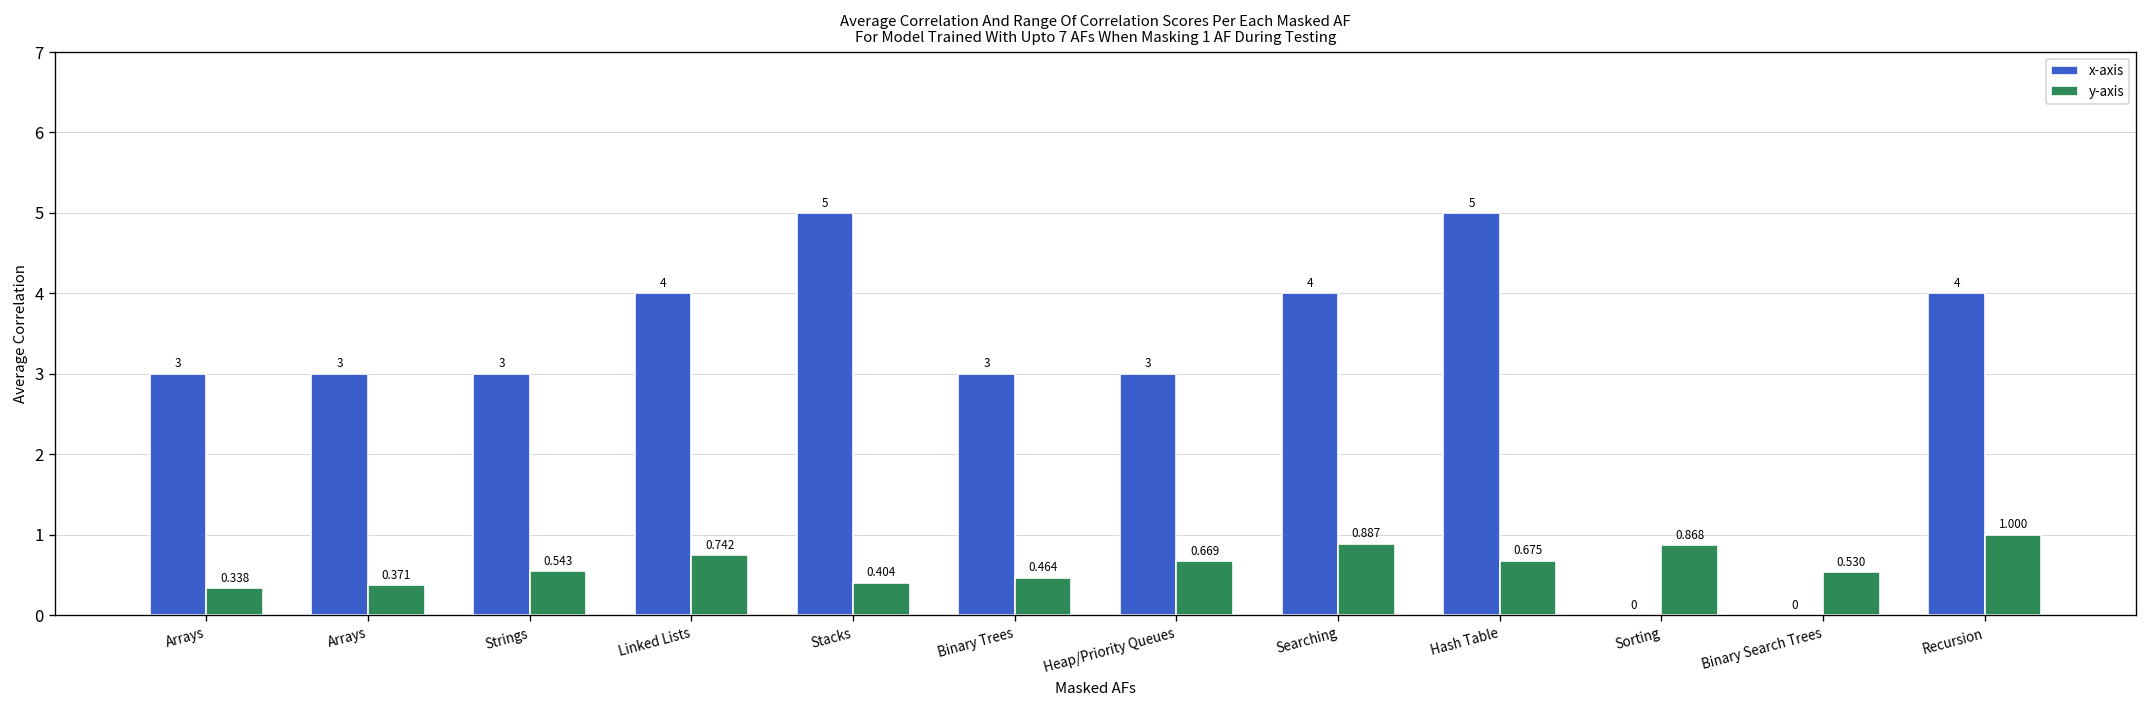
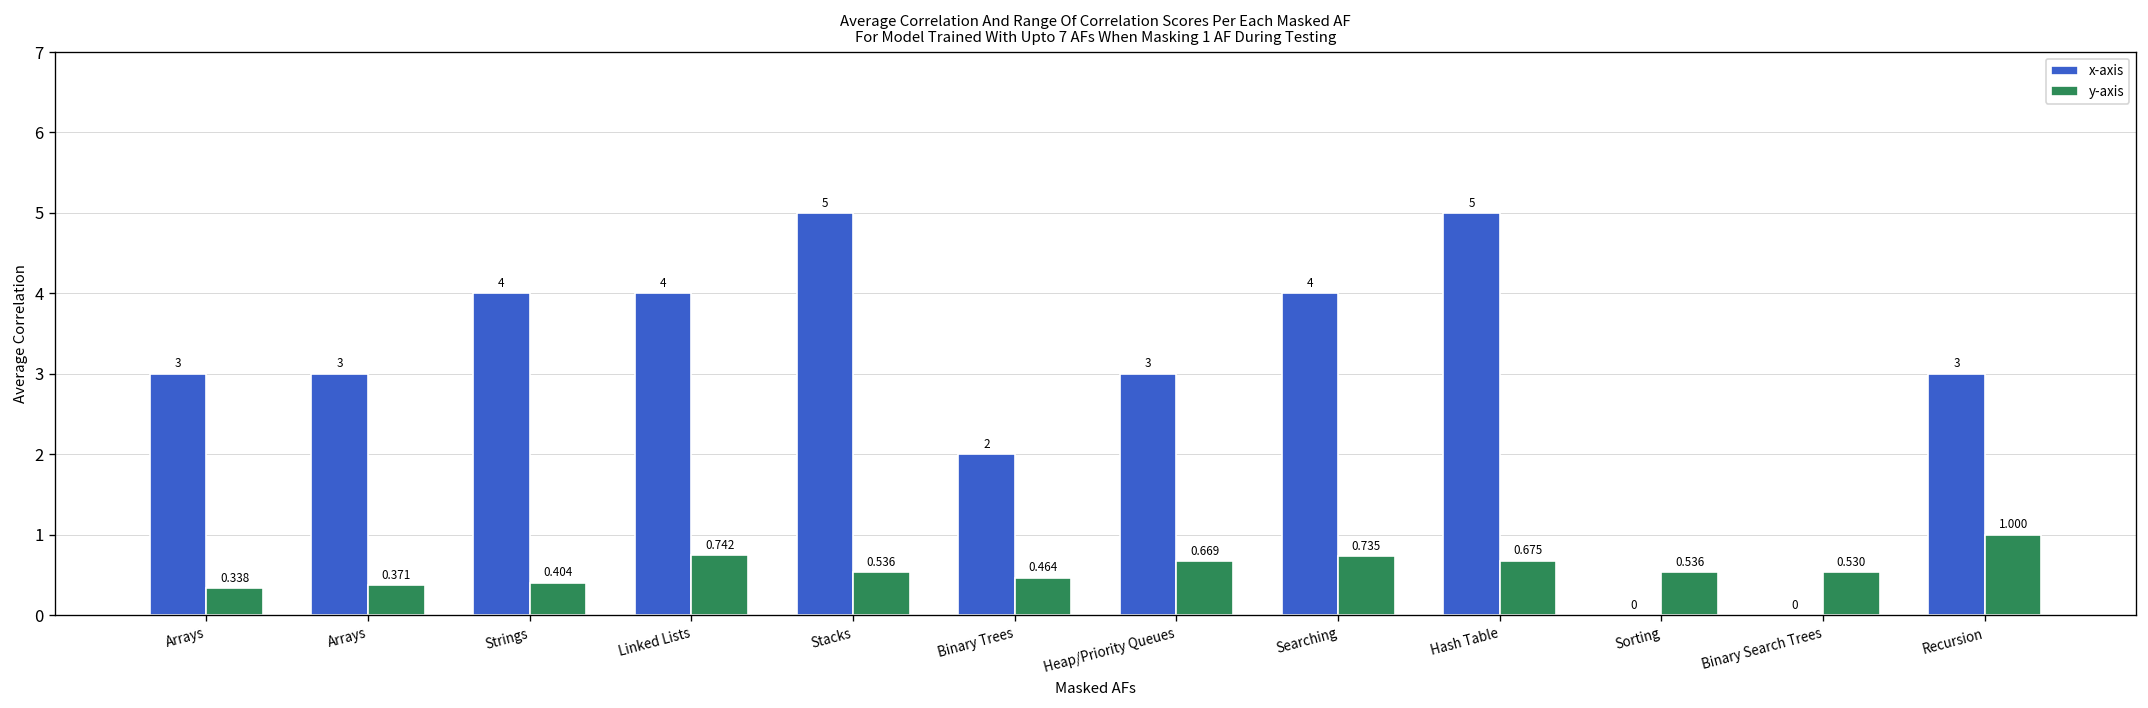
x-axis, Strings: 3 -> 4
y-axis, Strings: 0.543 -> 0.404
y-axis, Stacks: 0.404 -> 0.536
x-axis, Binary Trees: 3 -> 2
y-axis, Searching: 0.887 -> 0.735
y-axis, Sorting: 0.868 -> 0.536
x-axis, Recursion: 4 -> 3
